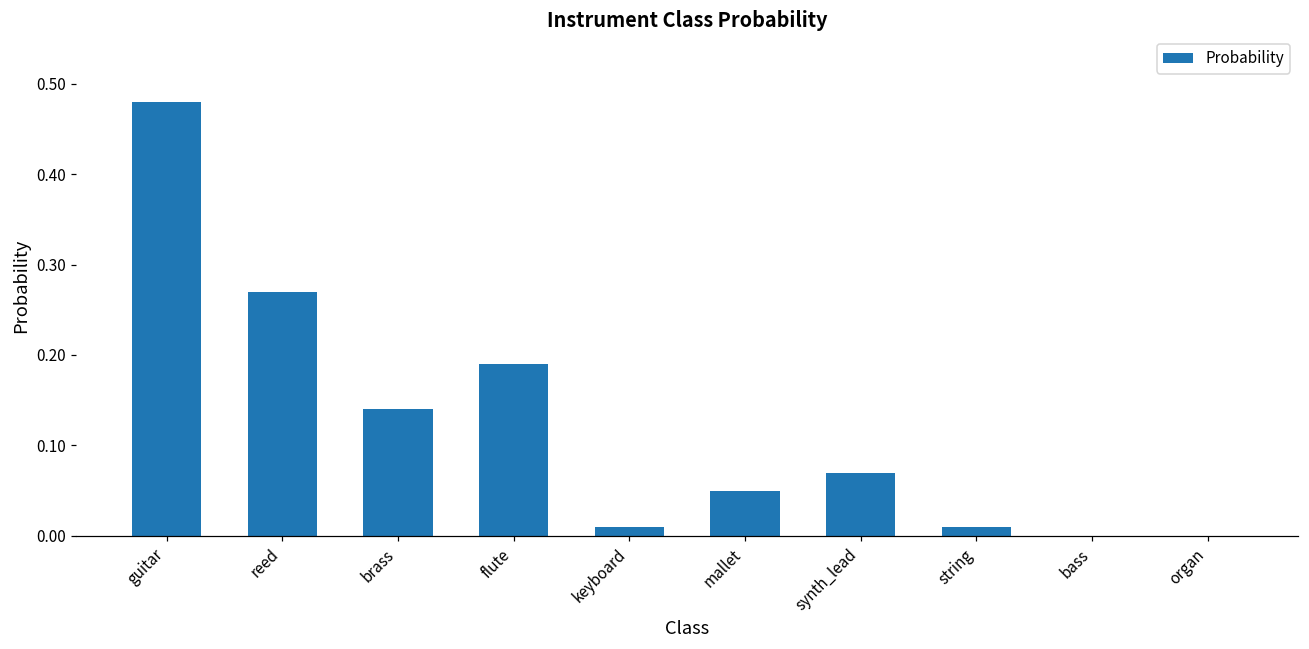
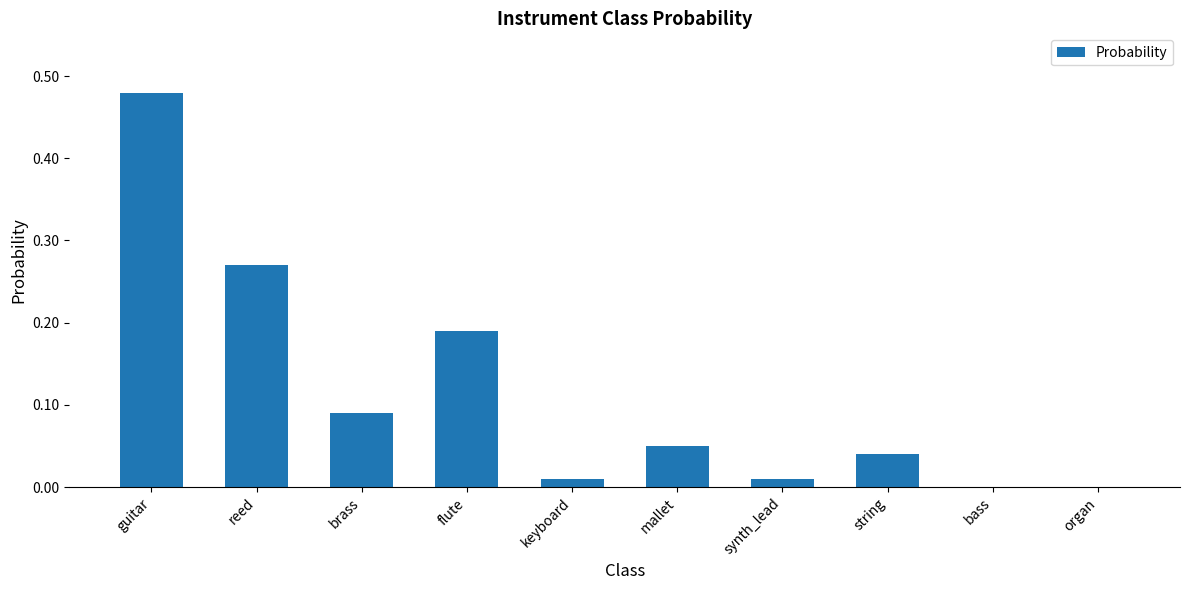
brass: 0.14 -> 0.09
synth_lead: 0.07 -> 0.01
string: 0.01 -> 0.04
